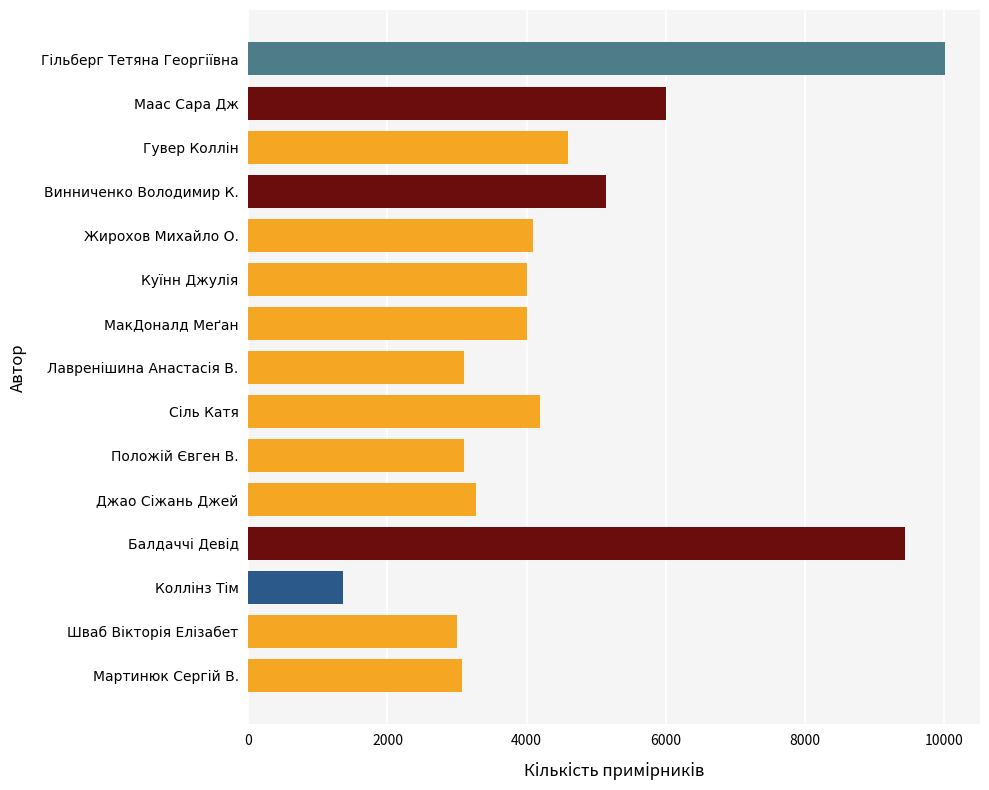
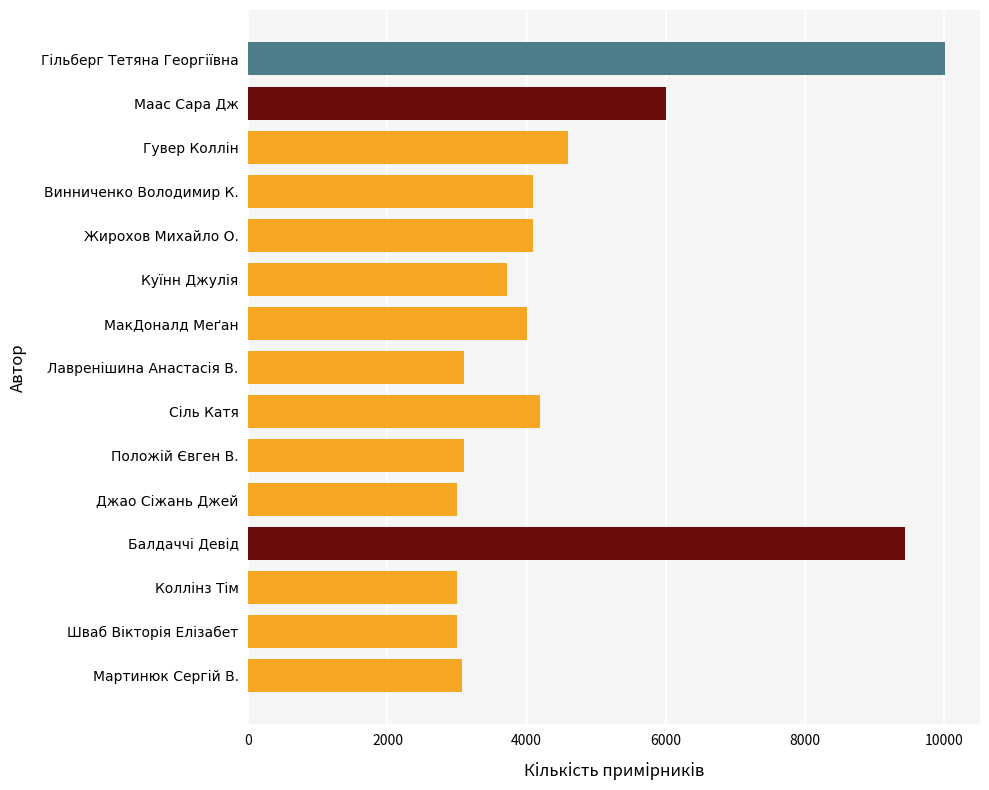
Винниченко Володимир К.: 5100 -> 4100
Куїнн Джулія: 4000 -> 3700
Джао Сіжань Джей: 3300 -> 3000
Коллінз Тім: 1400 -> 3000
